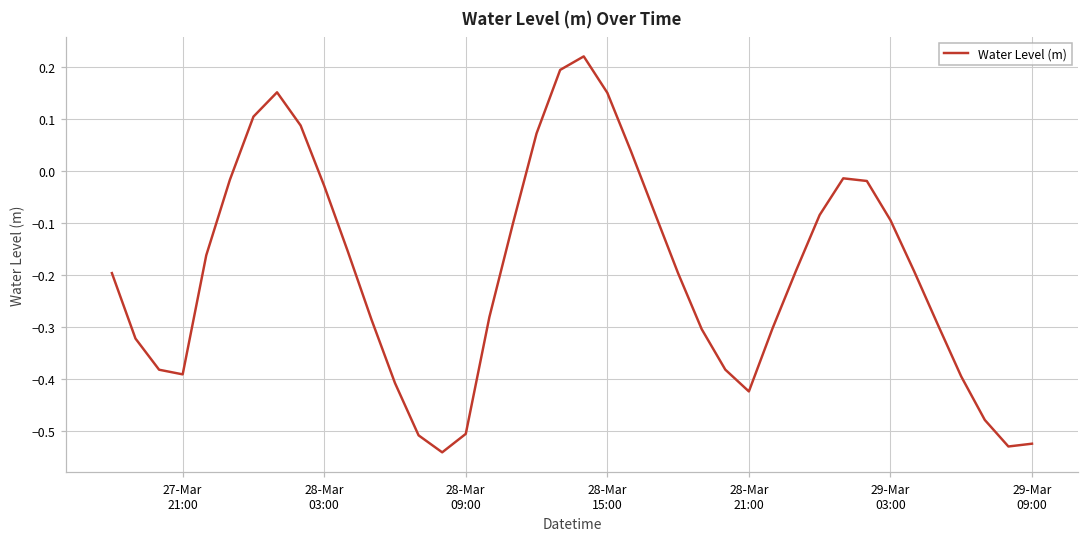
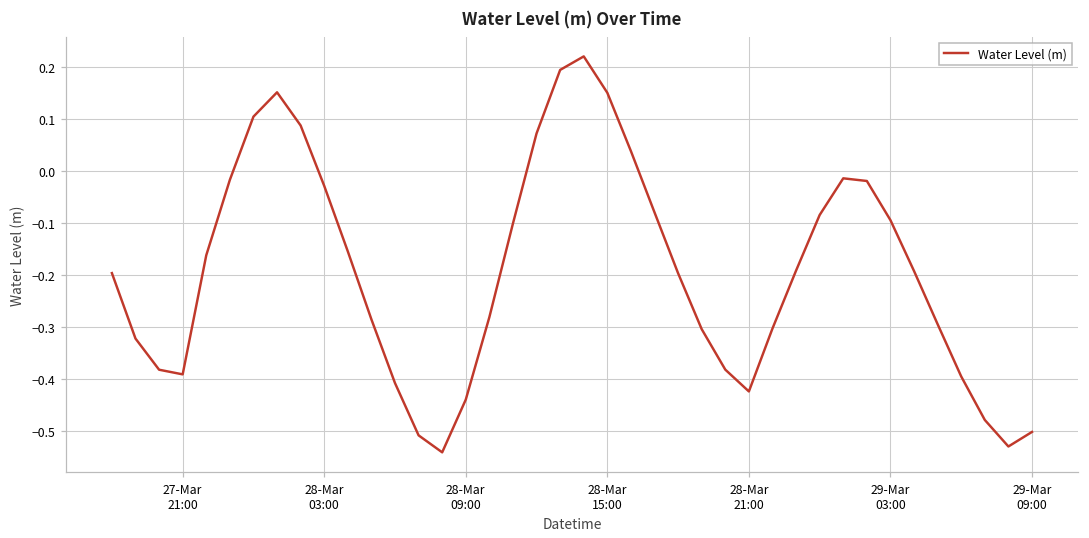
28-Mar 09:00: -0.51 -> -0.44
29-Mar 09:00: -0.53 -> -0.50
